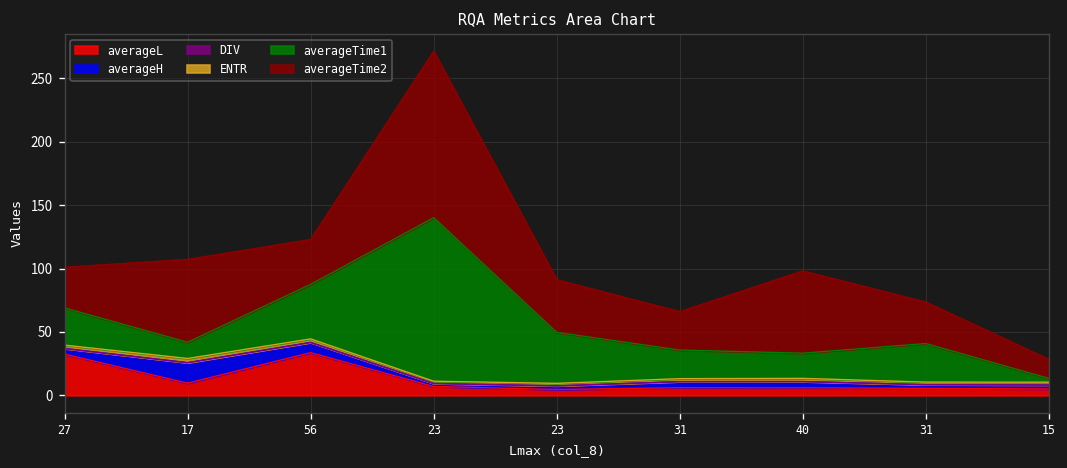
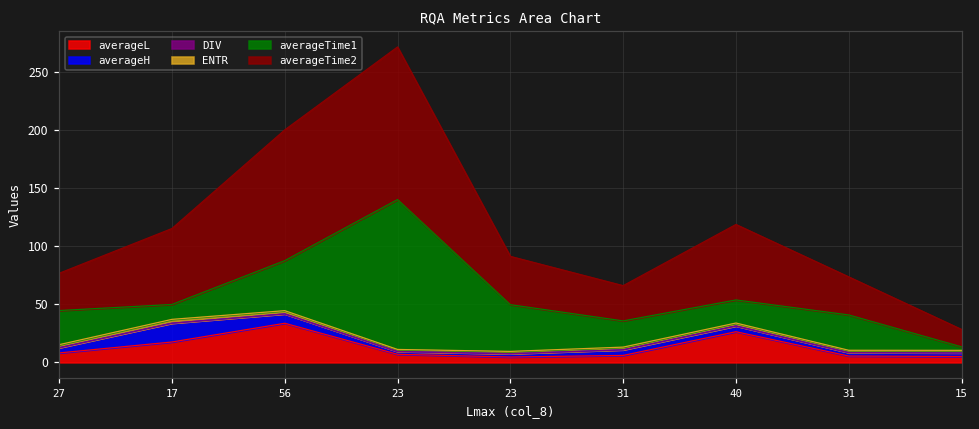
averageL, 27: 33 -> 8
averageL, 17: 10 -> 18
averageTime2, 56: 35 -> 113
averageL, 40: 6 -> 26
